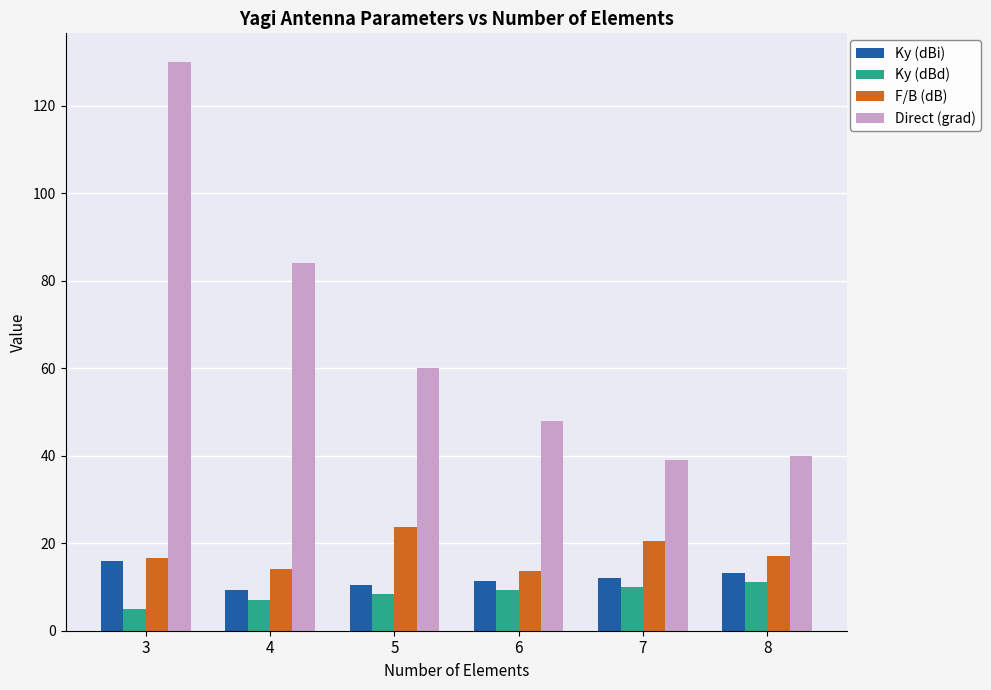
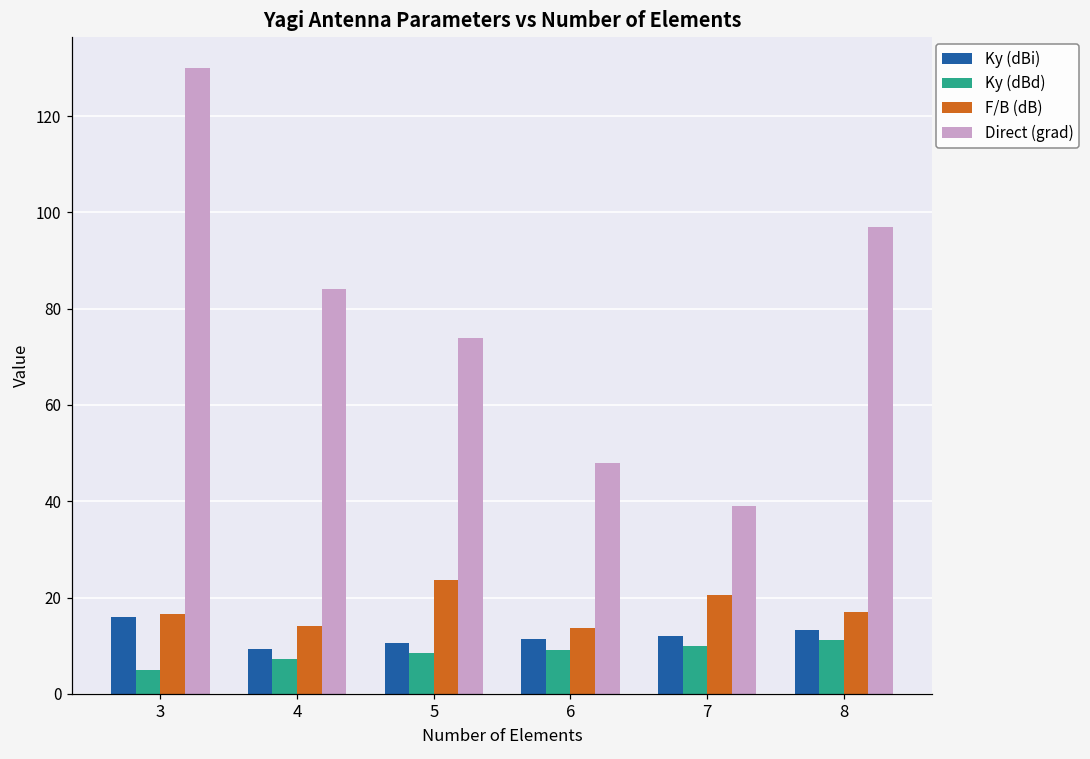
Direct (grad), 5: 60 -> 74
Direct (grad), 8: 40 -> 97
